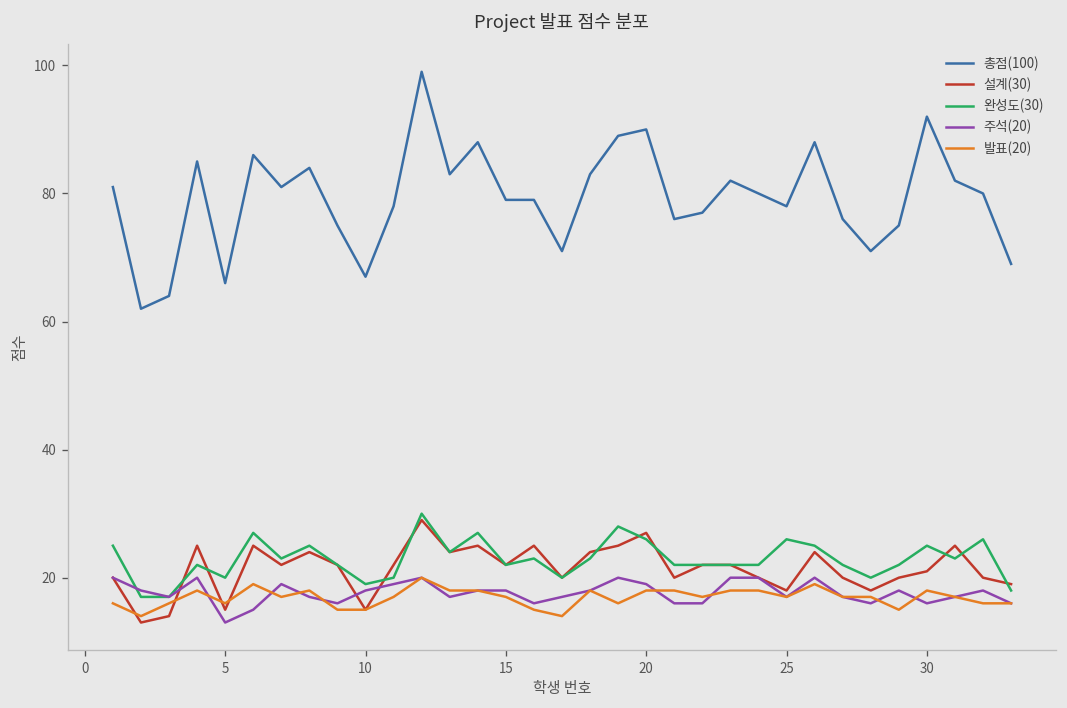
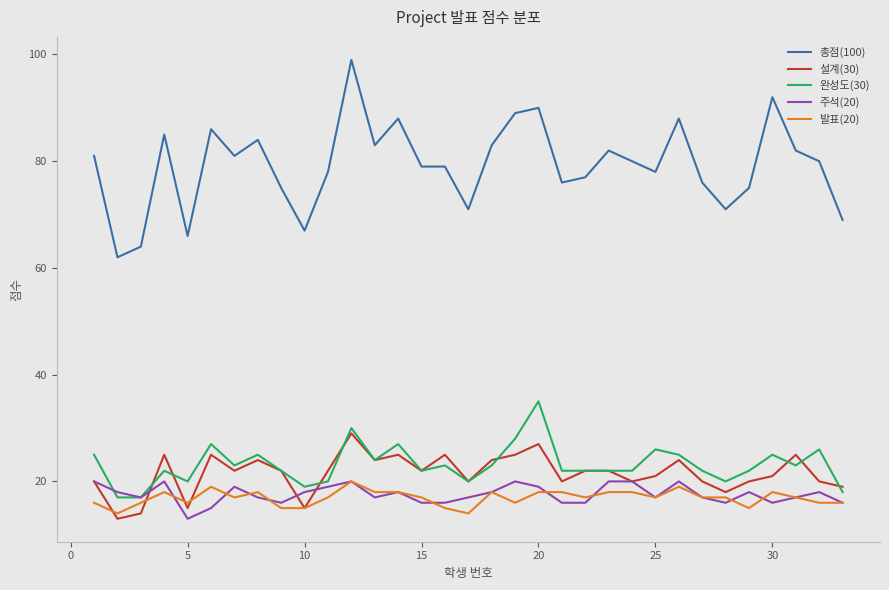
주석(20), 15: 18 -> 16
완성도(30), 20: 26 -> 35
설계(30), 25: 18 -> 21
